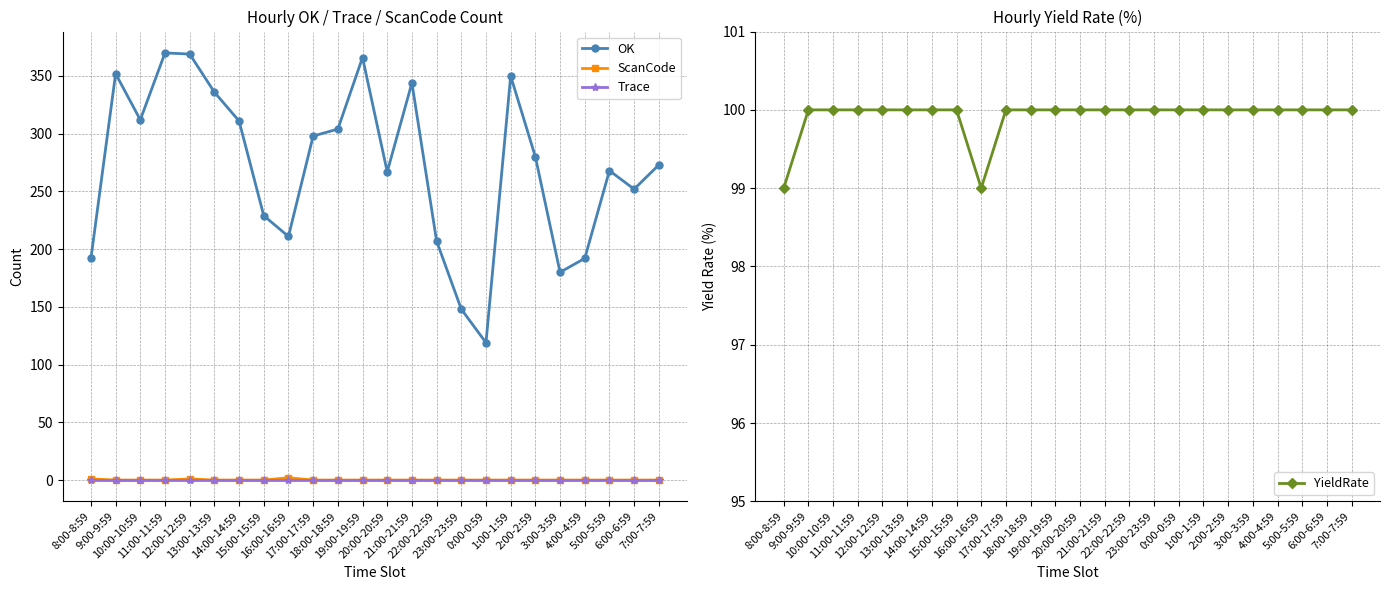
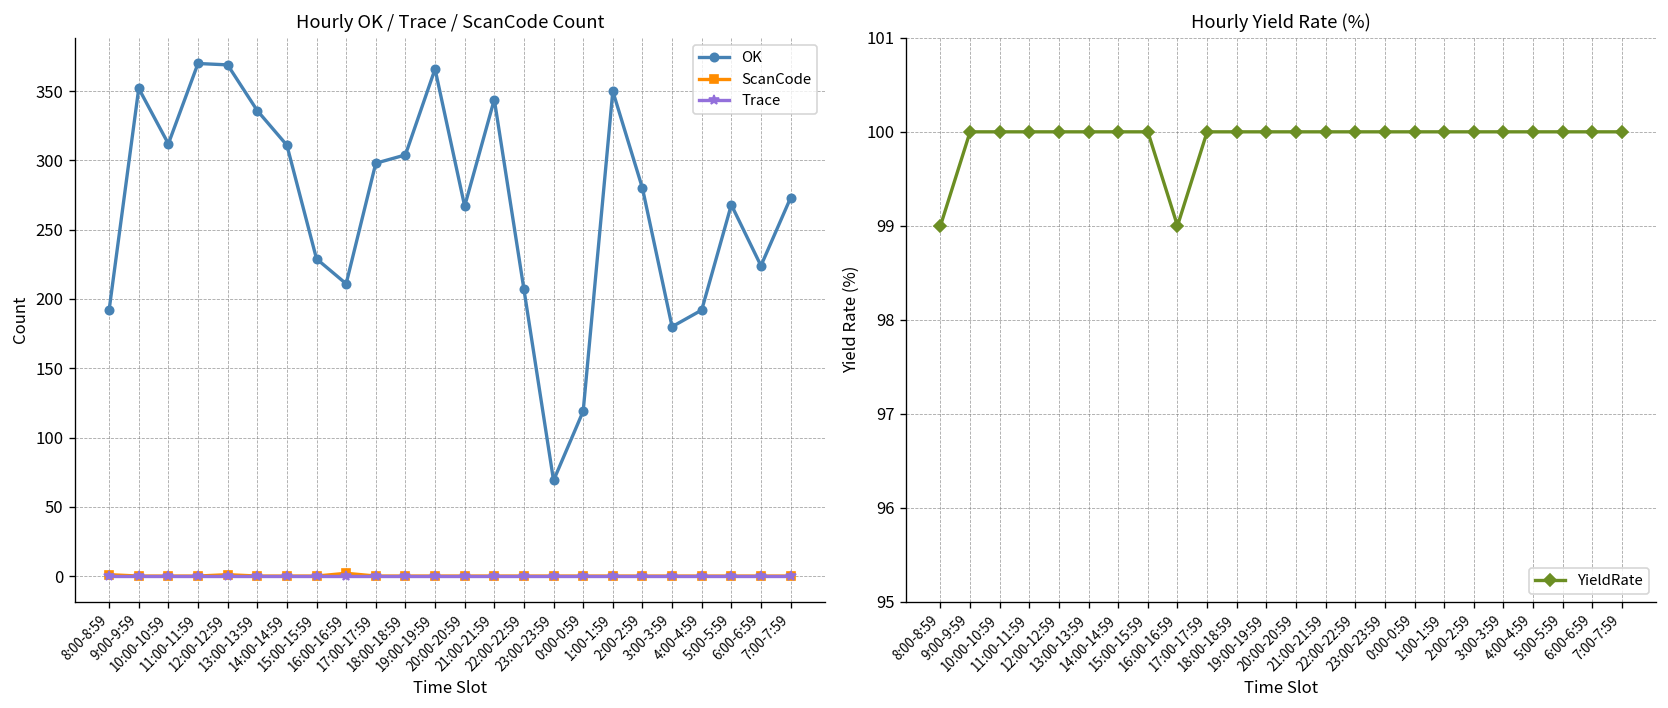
Hourly OK / Trace / ScanCode Count, OK, 23:00-23:59: 148 -> 69
Hourly OK / Trace / ScanCode Count, OK, 6:00-6:59: 252 -> 224
